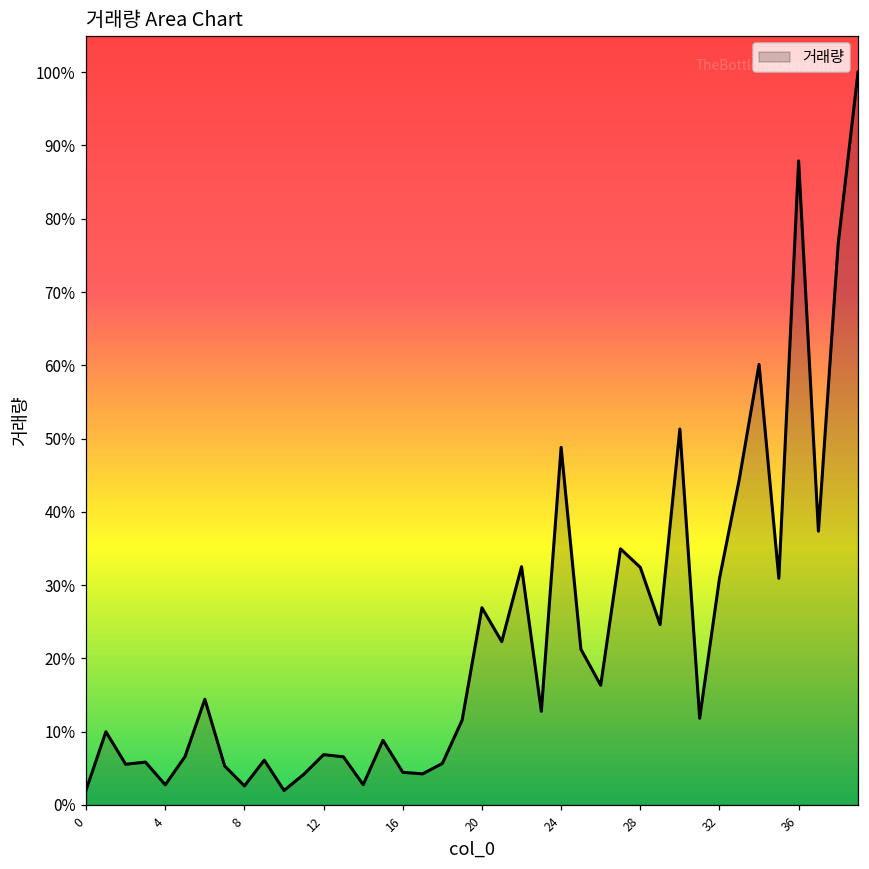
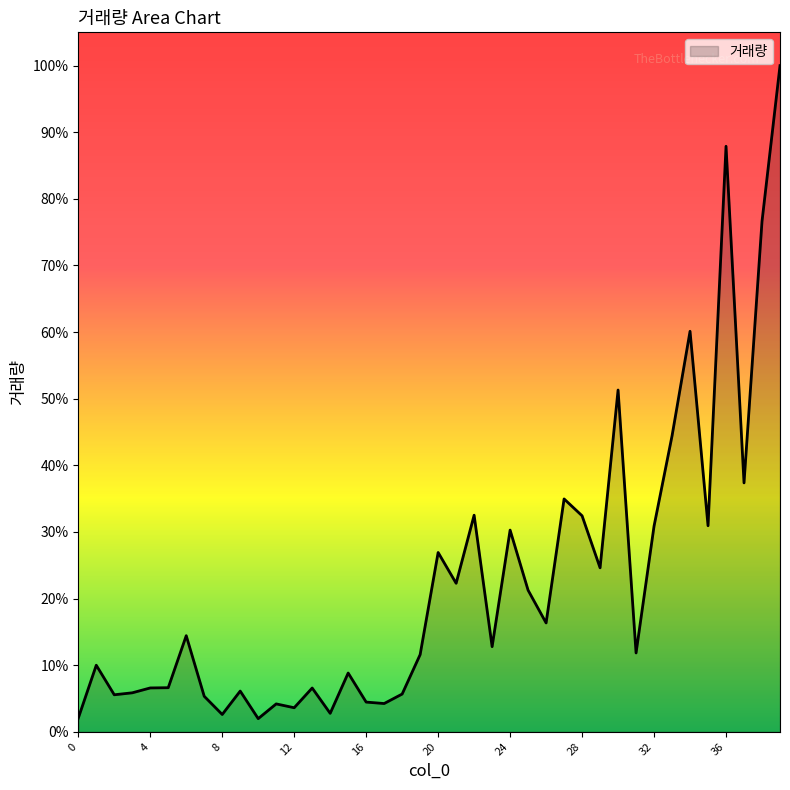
4: 3% -> 7%
12: 7% -> 4%
24: 49% -> 30%
